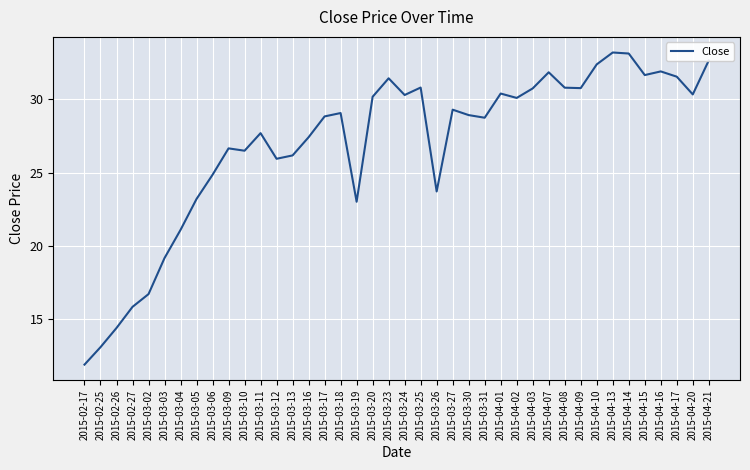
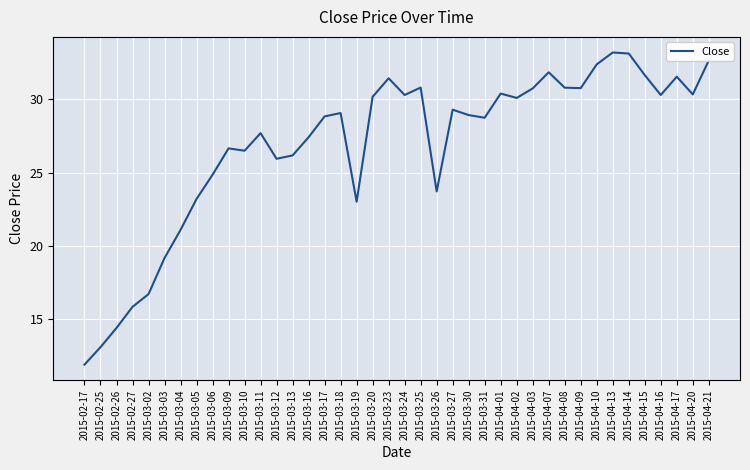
2015-04-16: 31.9 -> 30.3
